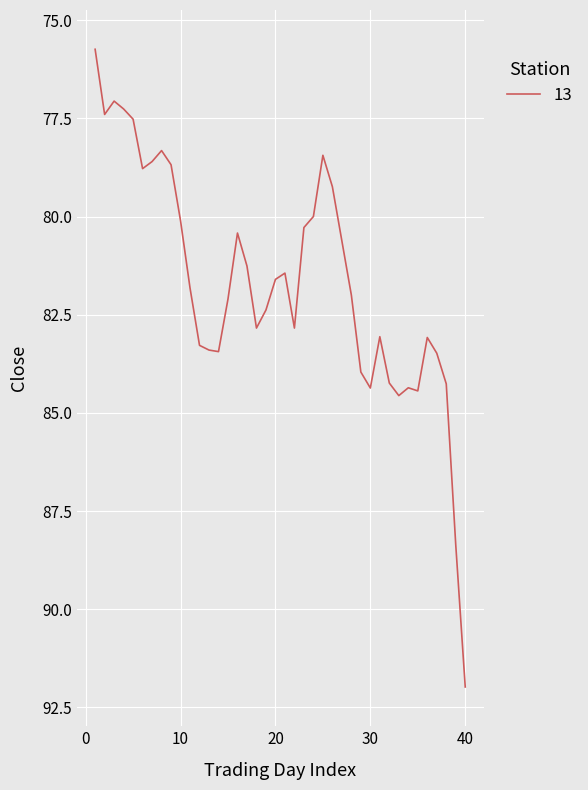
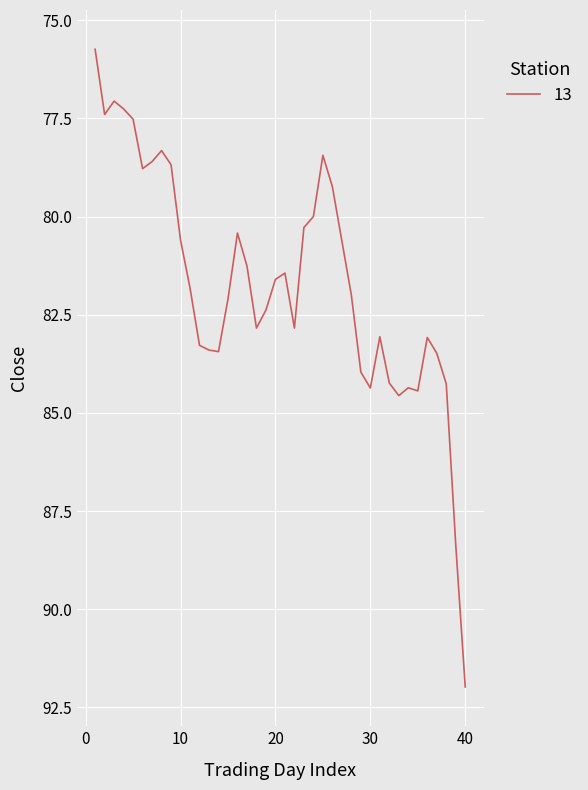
10: 80.1 -> 80.6
